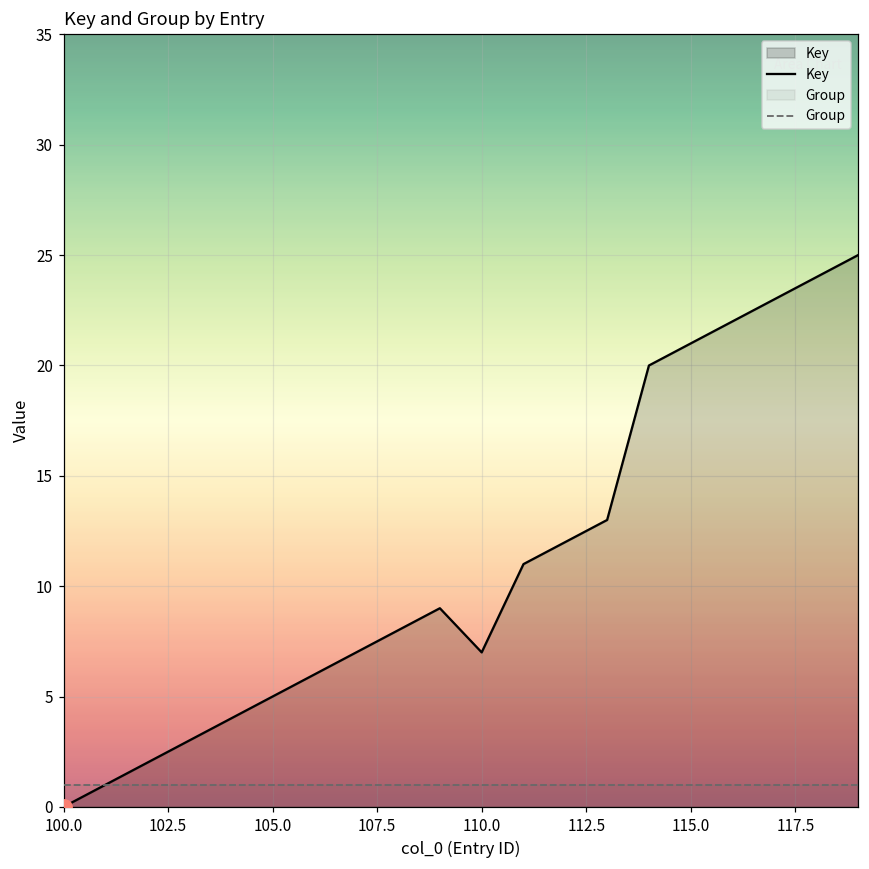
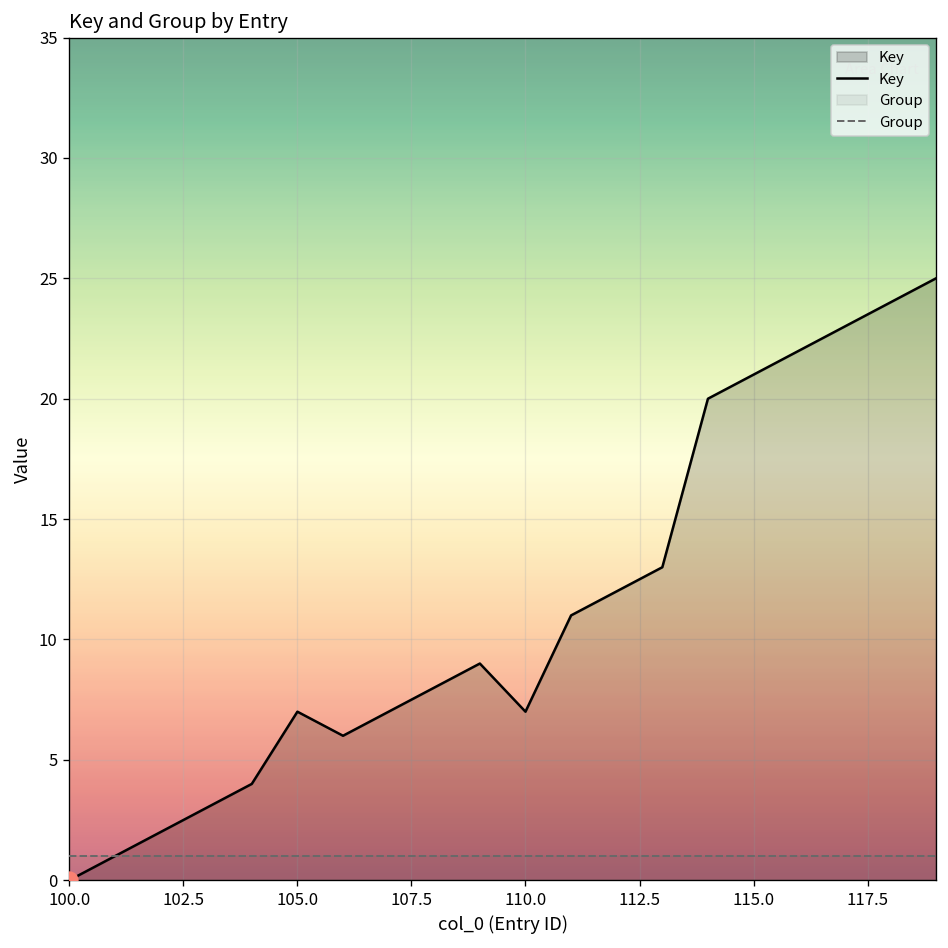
Key, 105.0: 5 -> 7
